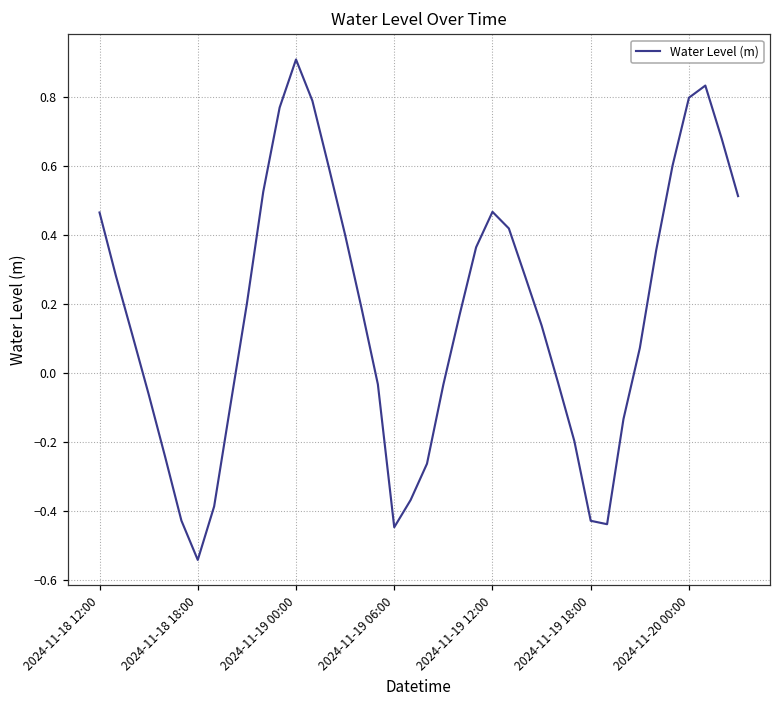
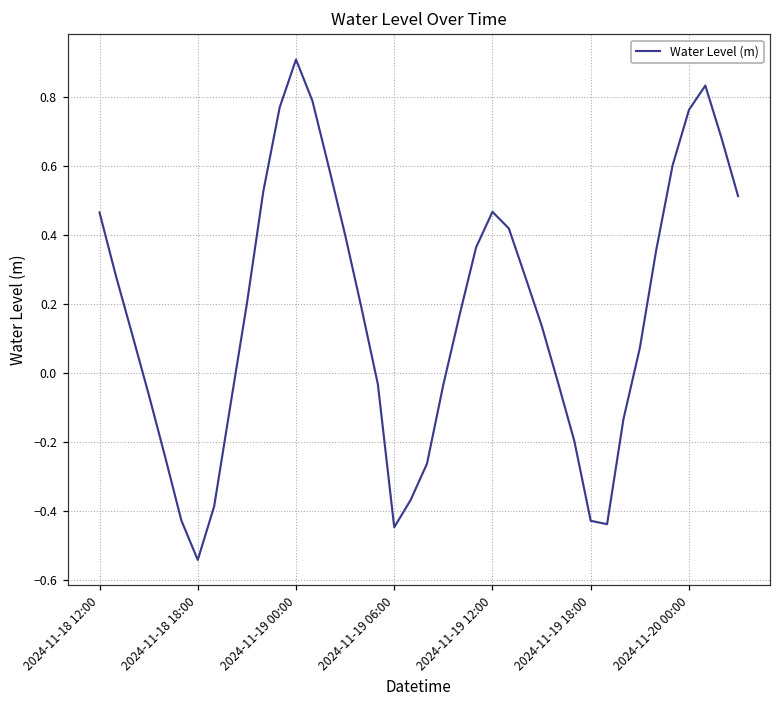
2024-11-20 00:00: 0.80 -> 0.76
